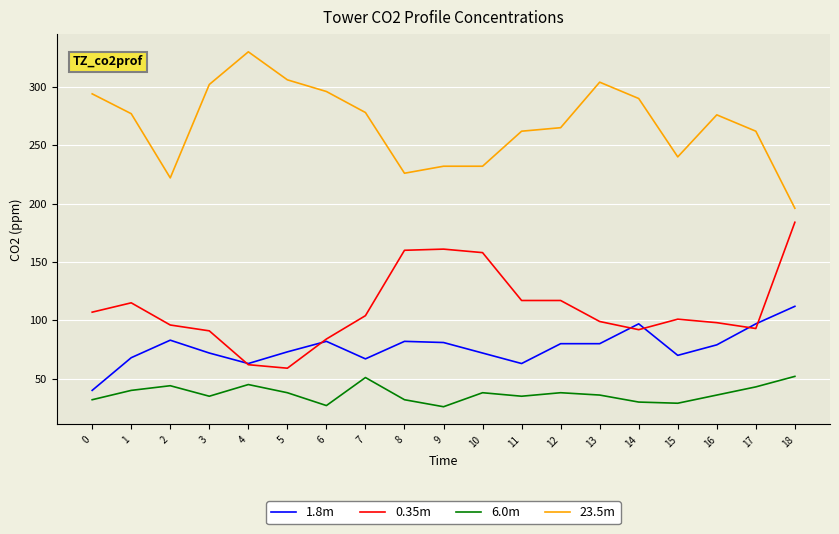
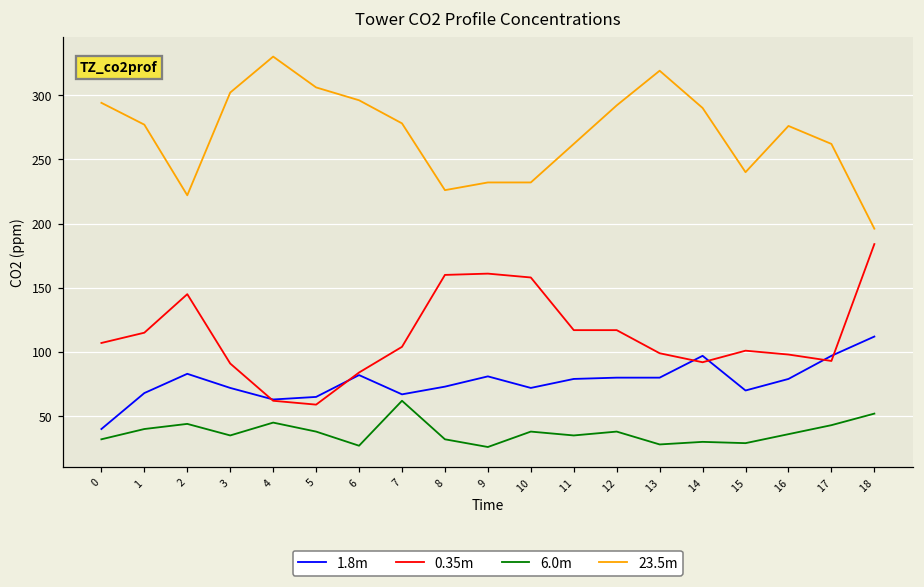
0.35m, 2: 96 -> 145
1.8m, 5: 73 -> 65
6.0m, 7: 51 -> 62
1.8m, 8: 82 -> 73
1.8m, 11: 63 -> 79
23.5m, 12: 265 -> 292
6.0m, 13: 36 -> 28
23.5m, 13: 304 -> 319
